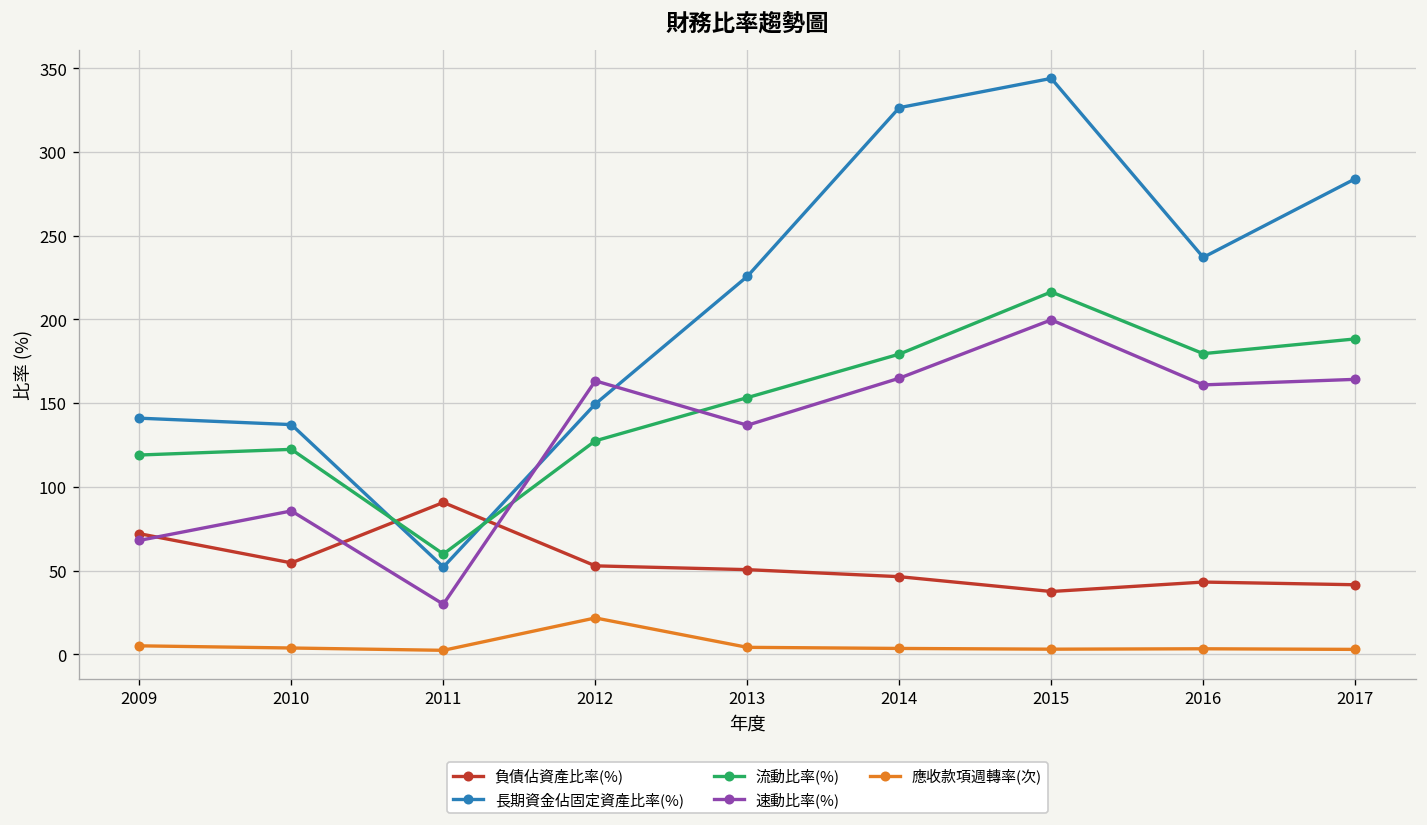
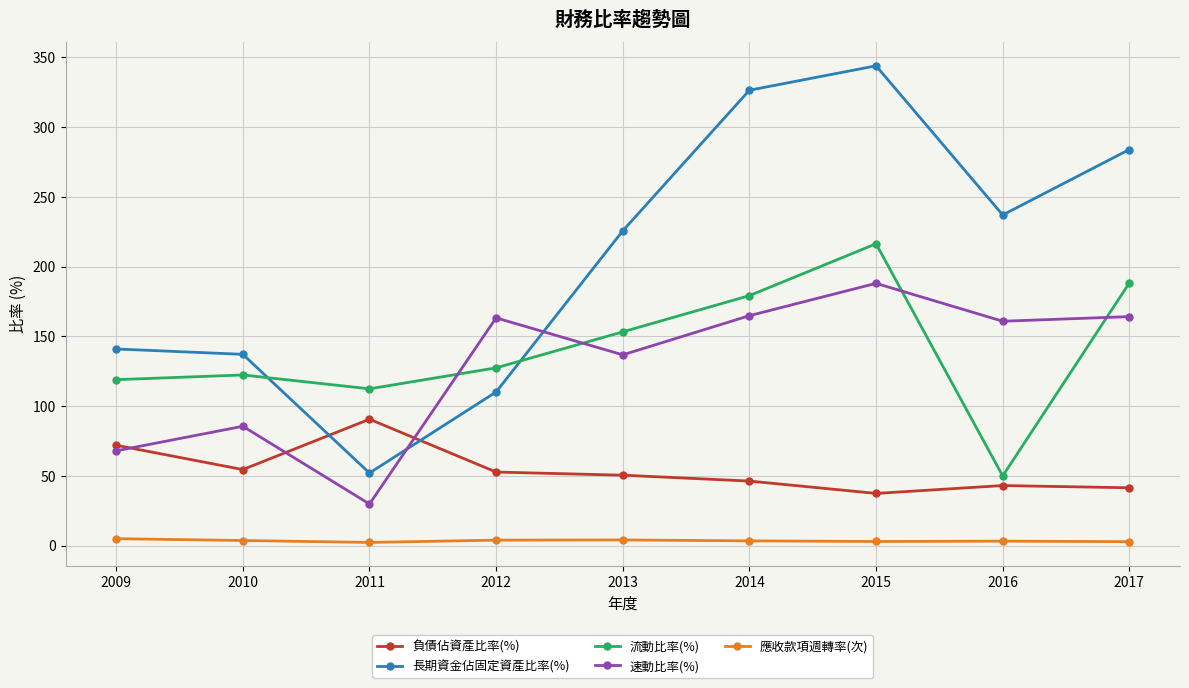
流動比率(%), 2011: 60 -> 112
長期資金佔固定資產比率(%), 2012: 150 -> 110
應收款項週轉率(次), 2012: 22 -> 4
速動比率(%), 2015: 200 -> 188
流動比率(%), 2016: 180 -> 50
